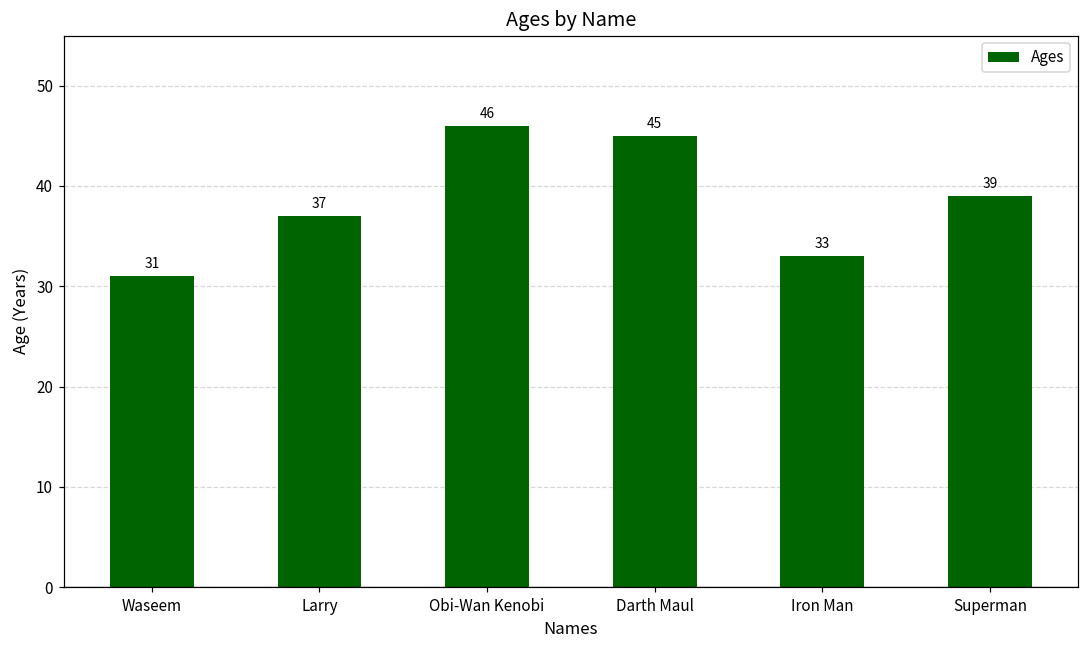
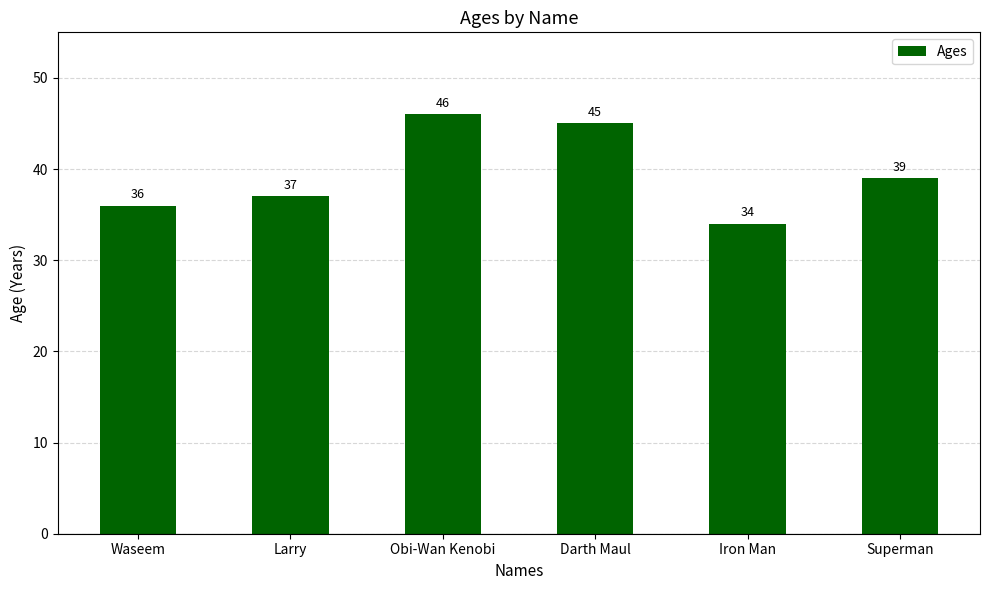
Waseem: 31 -> 36
Iron Man: 33 -> 34
